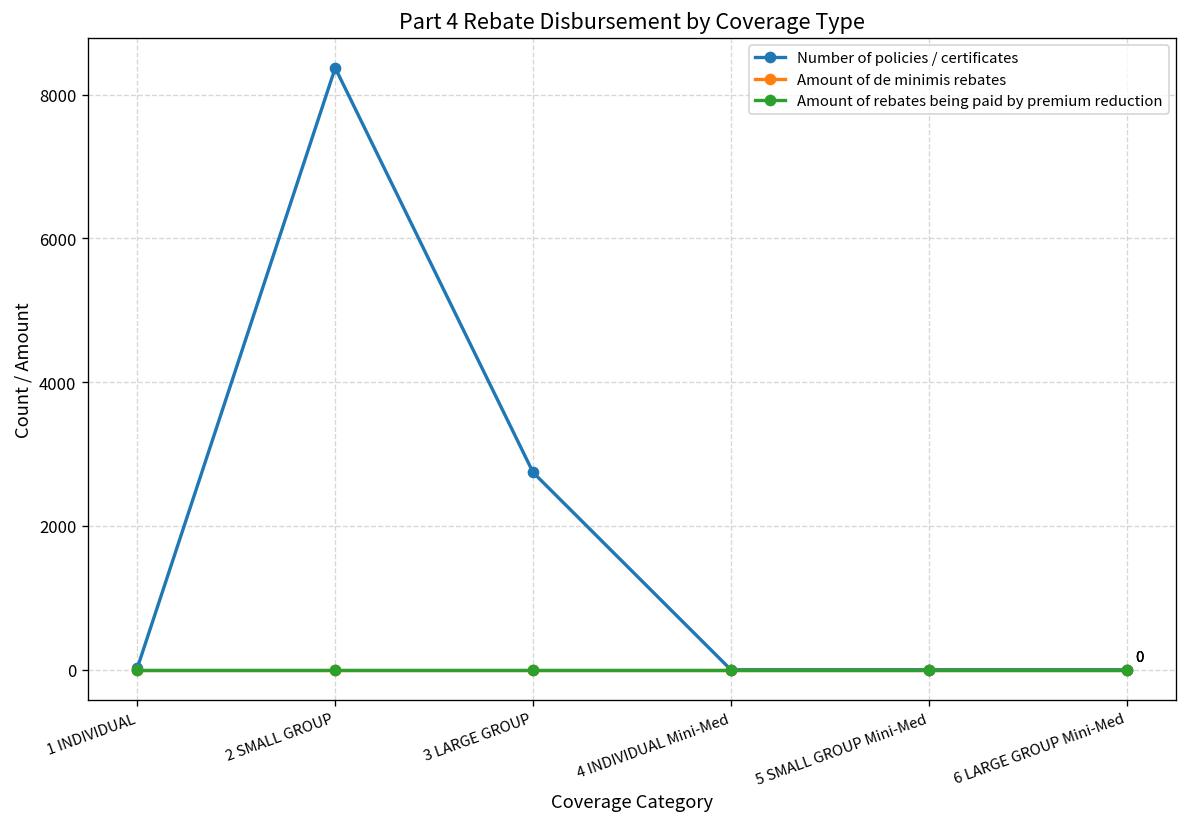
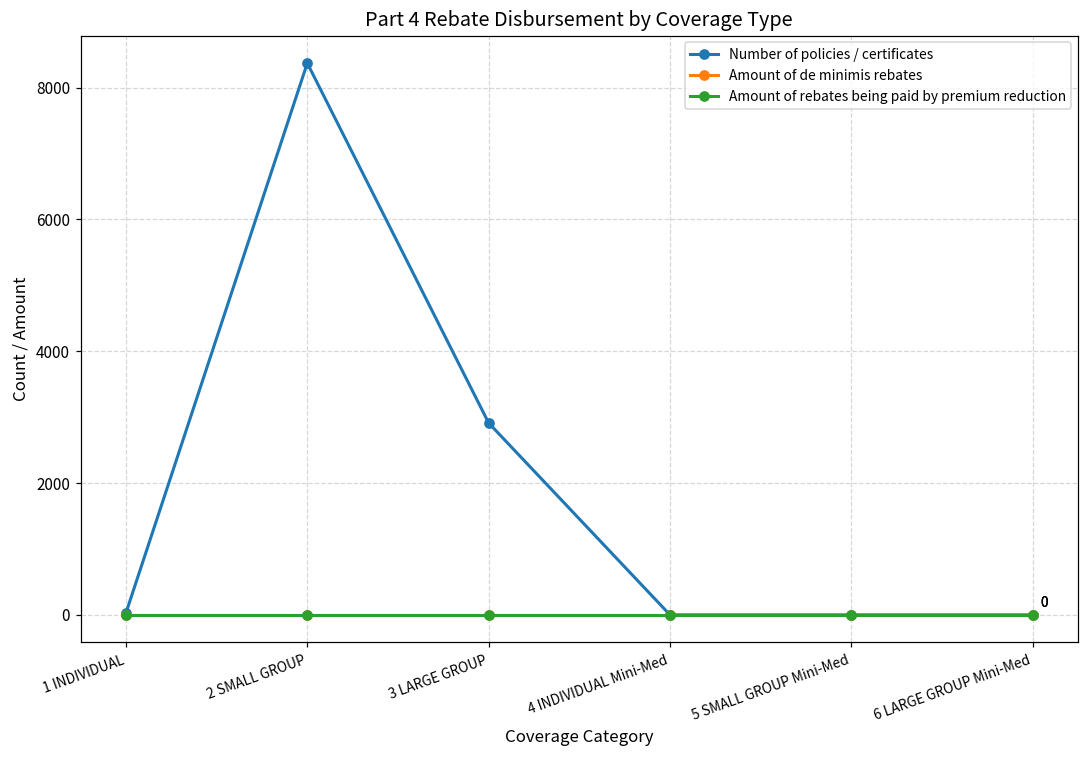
Number of policies / certificates, 3 LARGE GROUP: 2700 -> 2900
